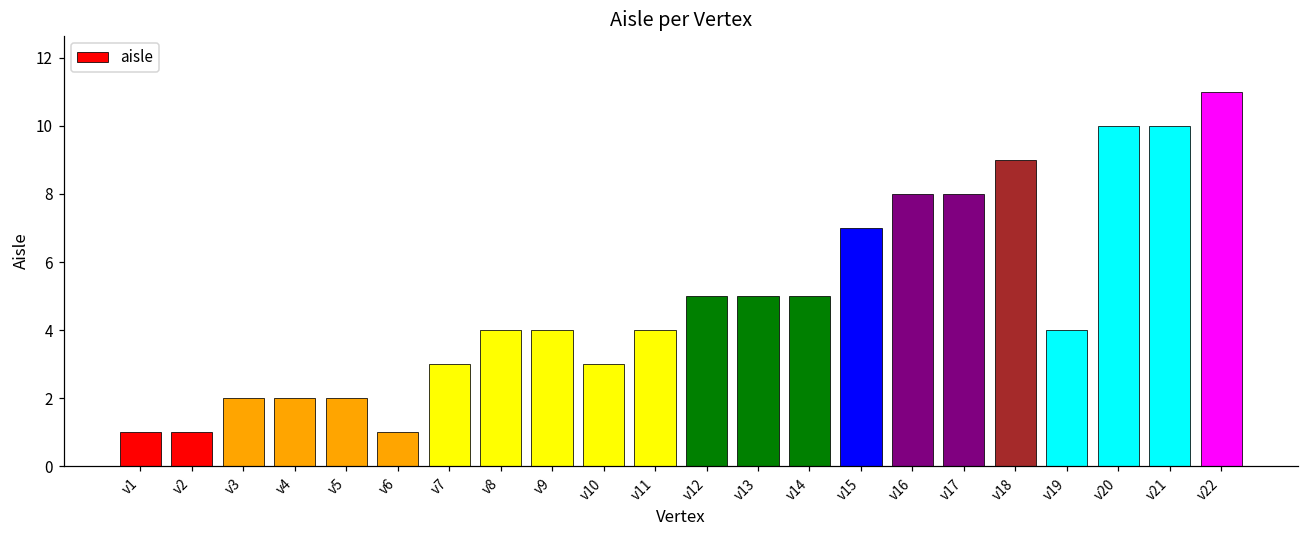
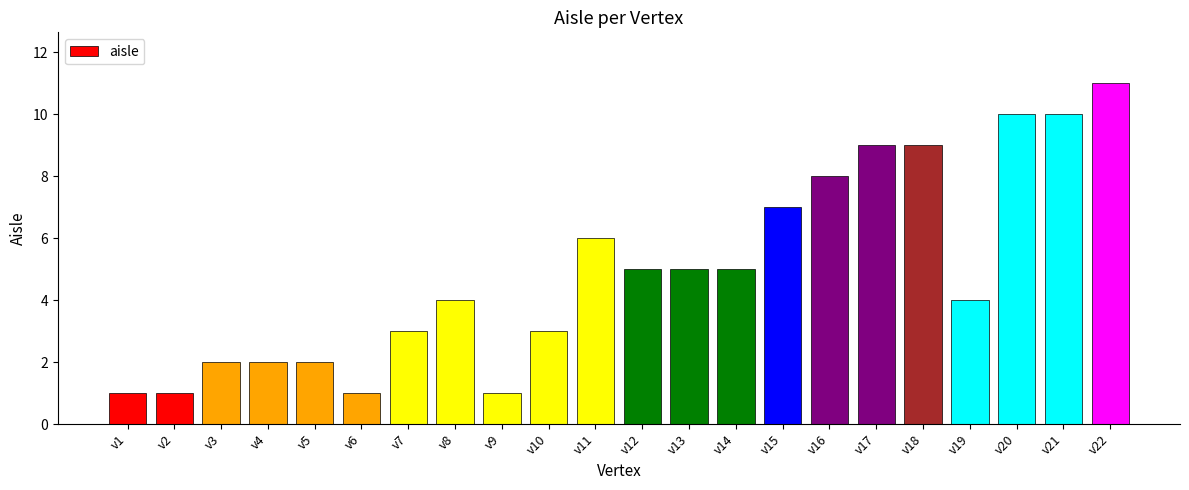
v9: 4 -> 1
v11: 4 -> 6
v17: 8 -> 9
